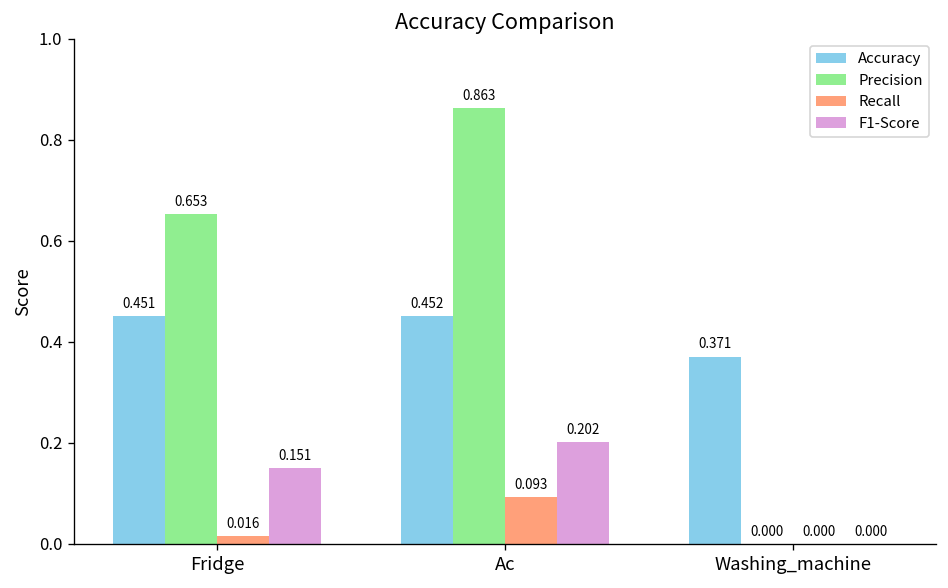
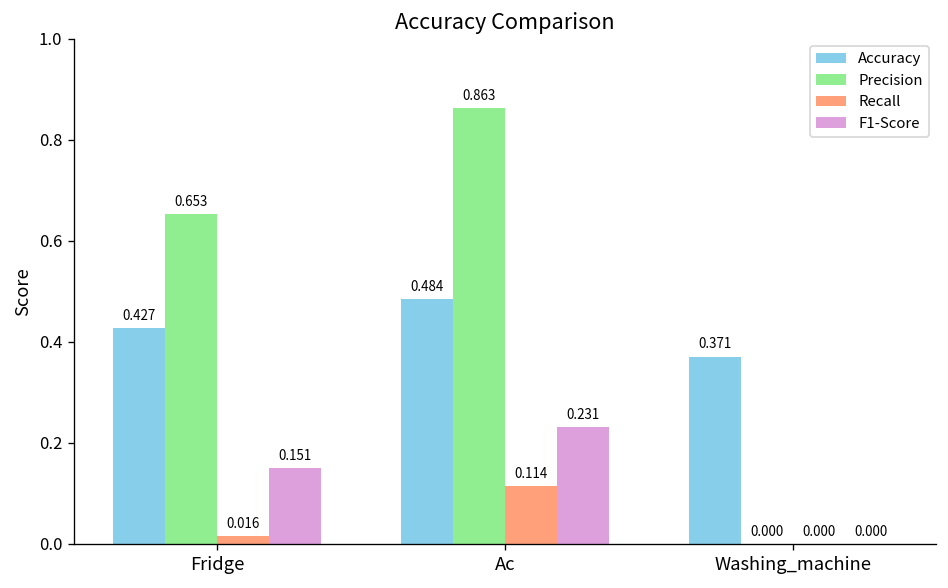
Accuracy, Fridge: 0.451 -> 0.427
Accuracy, Ac: 0.452 -> 0.484
Recall, Ac: 0.093 -> 0.114
F1-Score, Ac: 0.202 -> 0.231
